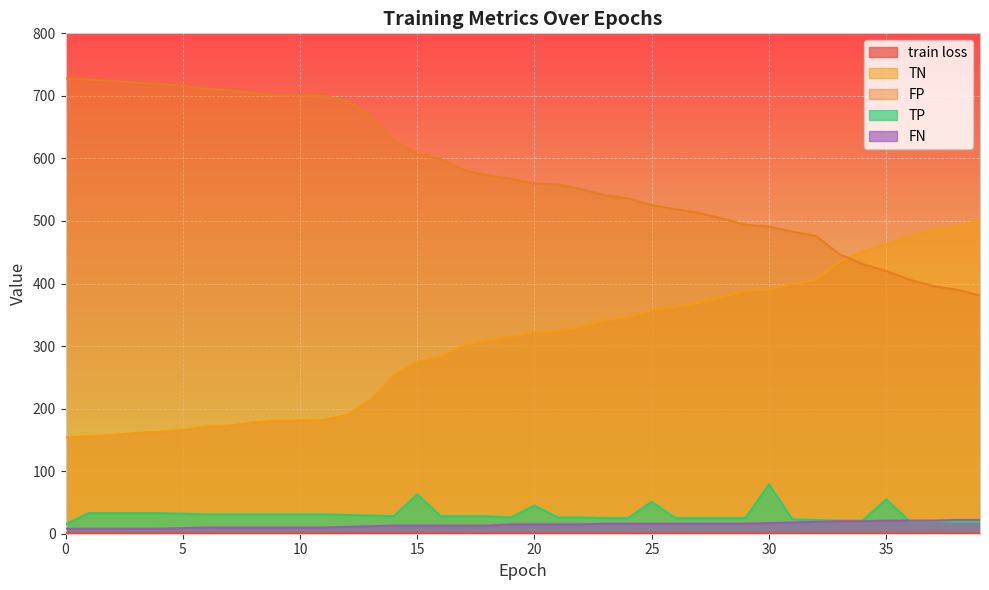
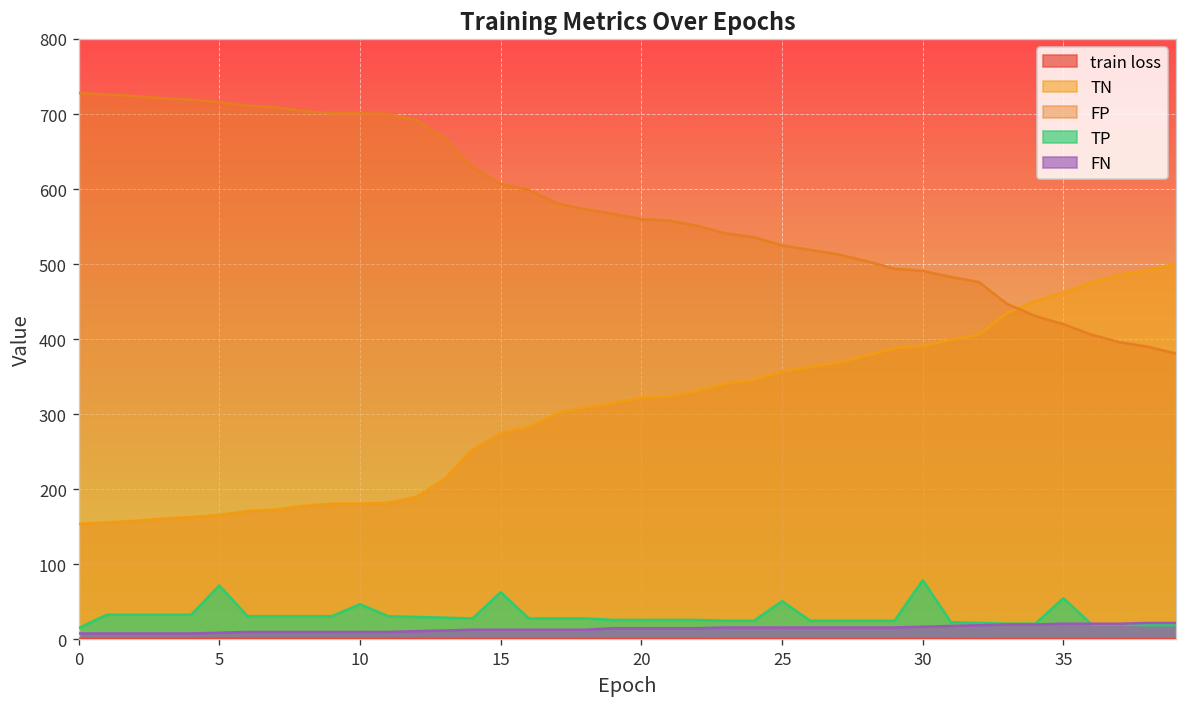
TP, 5: 30 -> 70
TP, 10: 30 -> 50
TP, 20: 50 -> 30
